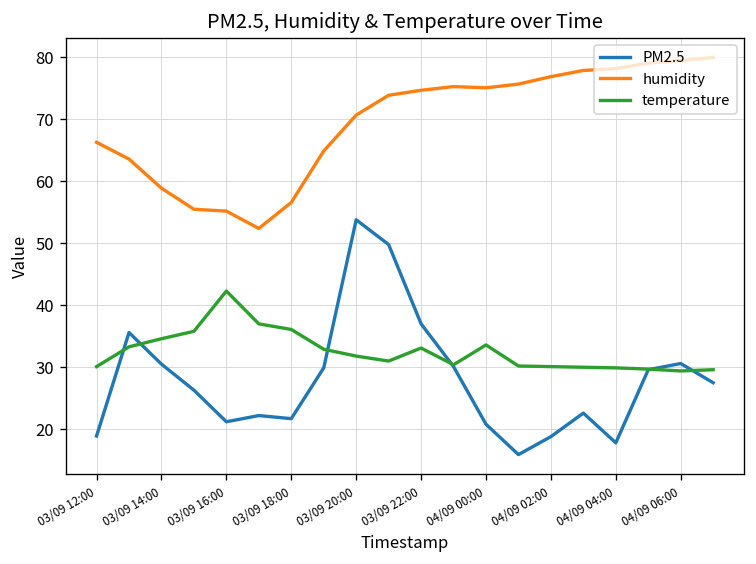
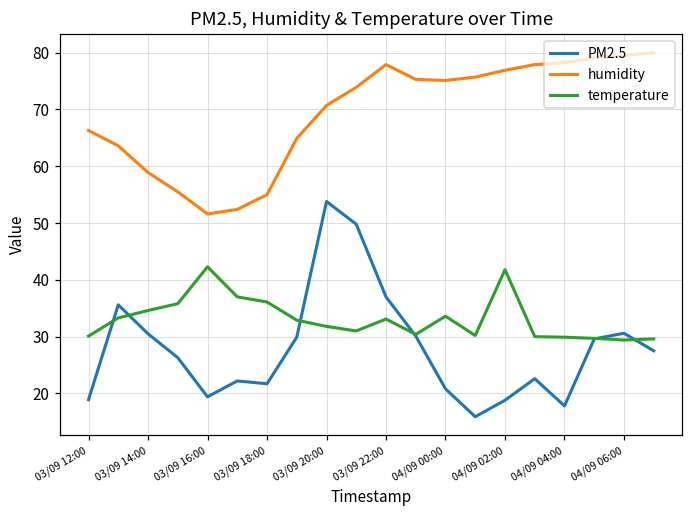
PM2.5, 03/09 16:00: 21 -> 19
humidity, 03/09 16:00: 55 -> 52
humidity, 03/09 18:00: 57 -> 55
humidity, 03/09 22:00: 75 -> 78
temperature, 04/09 02:00: 30 -> 42
